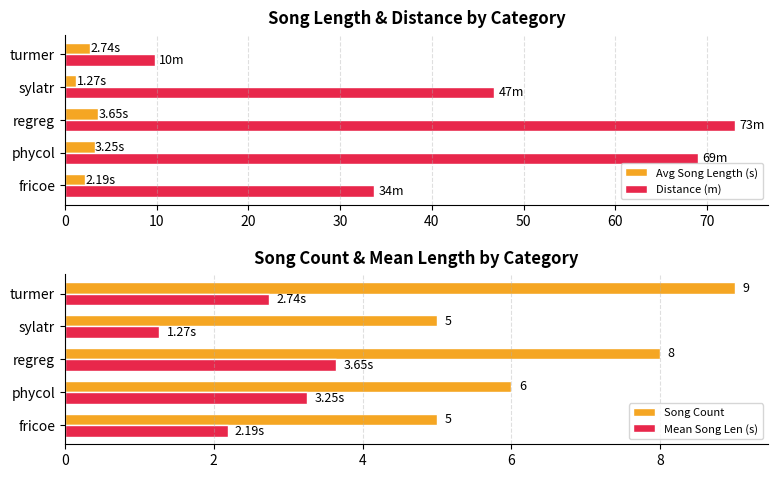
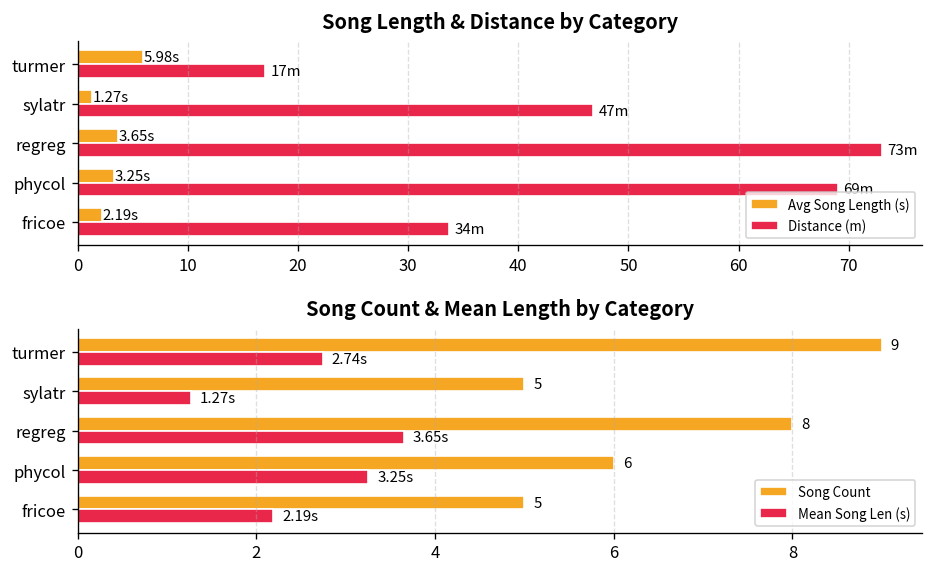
Song Length & Distance by Category, Avg Song Length (s), turmer: 2.74s -> 5.98s
Song Length & Distance by Category, Distance (m), turmer: 10m -> 17m
